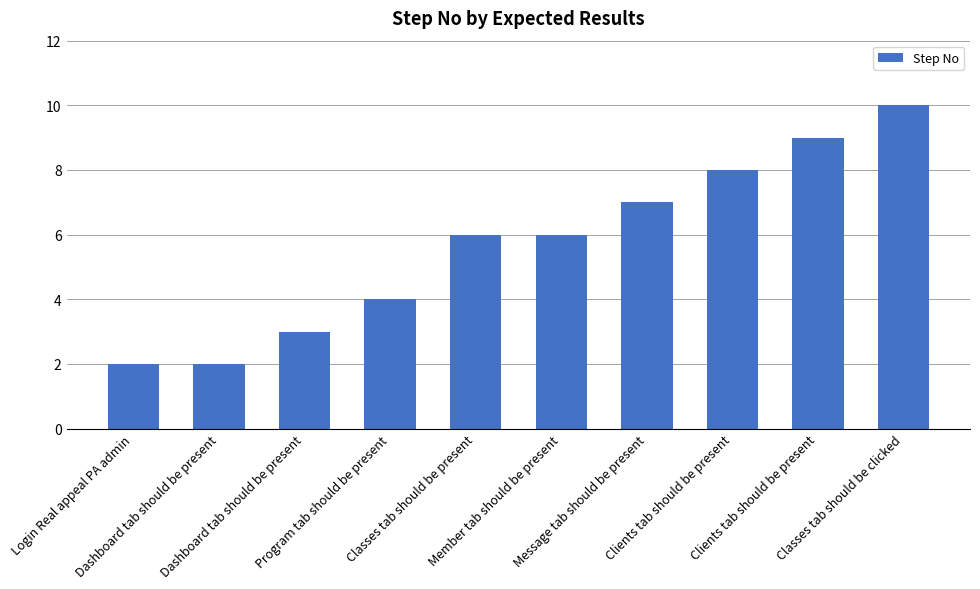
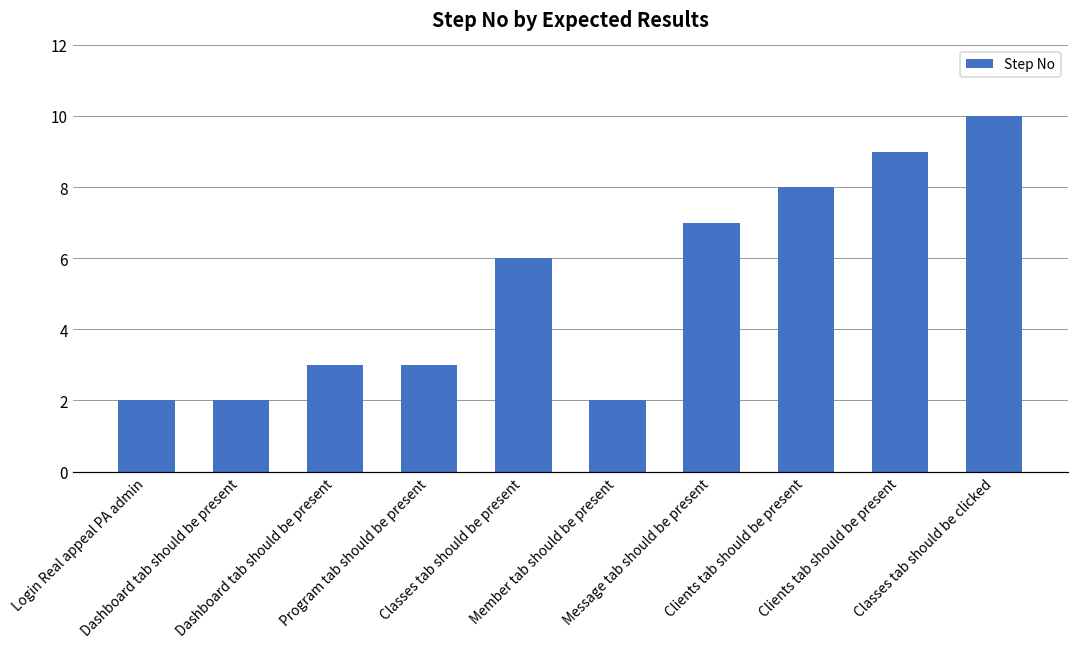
Program tab should be present: 4 -> 3
Member tab should be present: 6 -> 2
